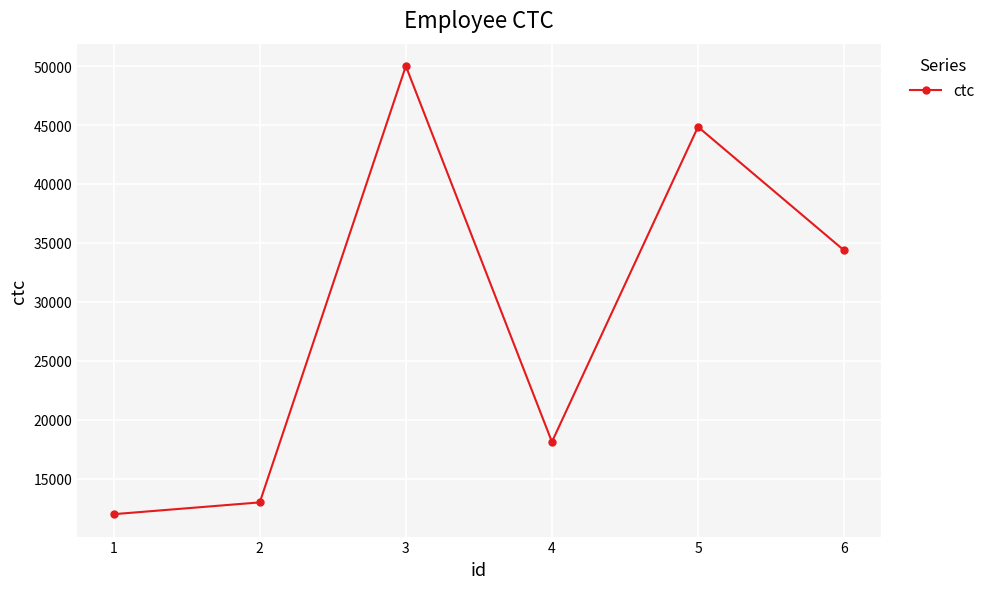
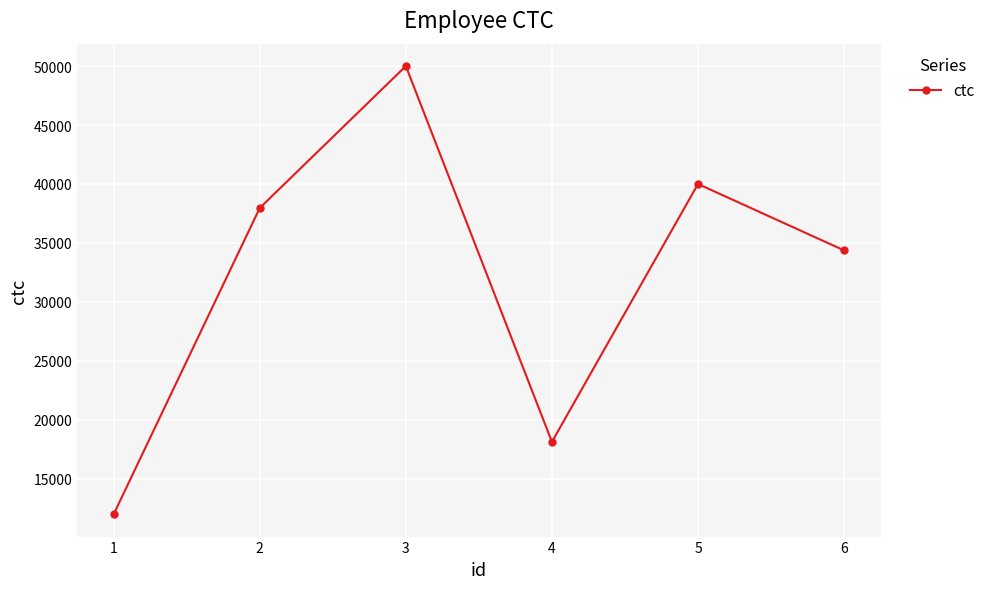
2: 13000 -> 38000
5: 44800 -> 40000
